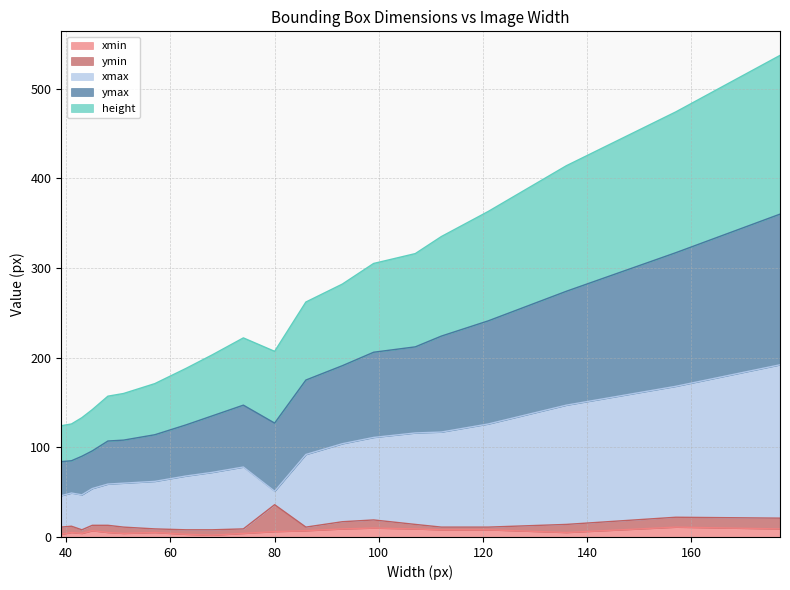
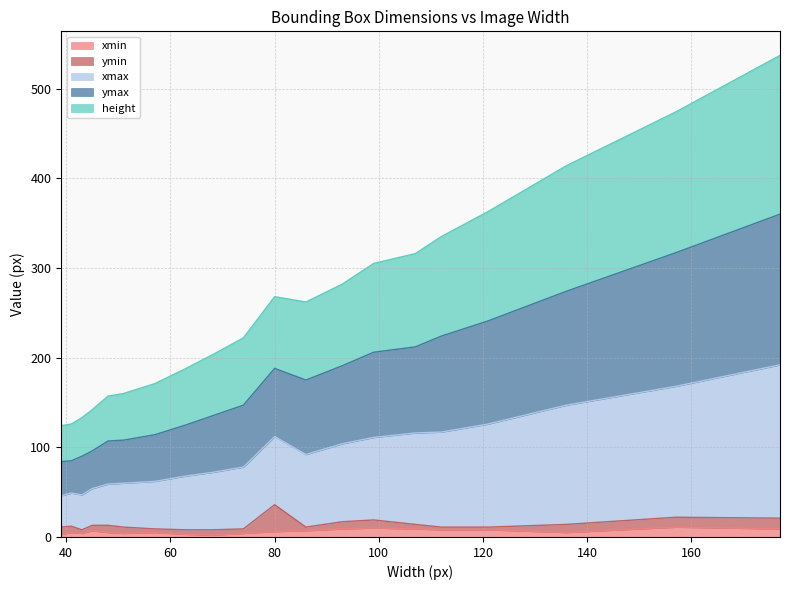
xmax, 80: 20 -> 80
